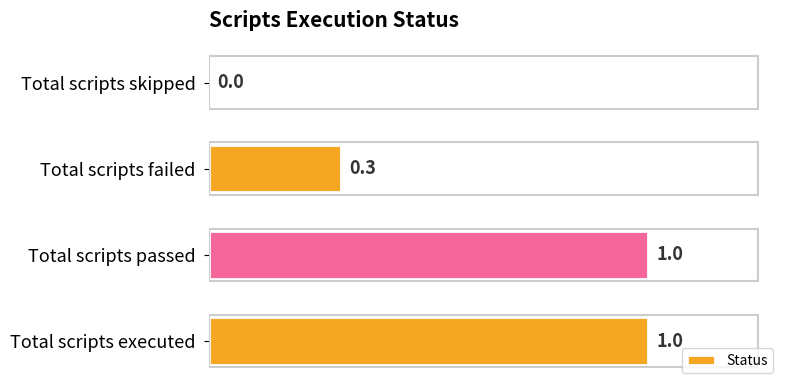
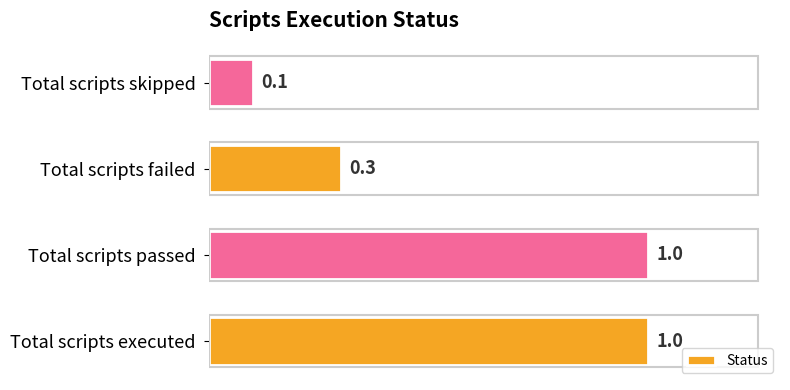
Total scripts skipped: 0.0 -> 0.1
